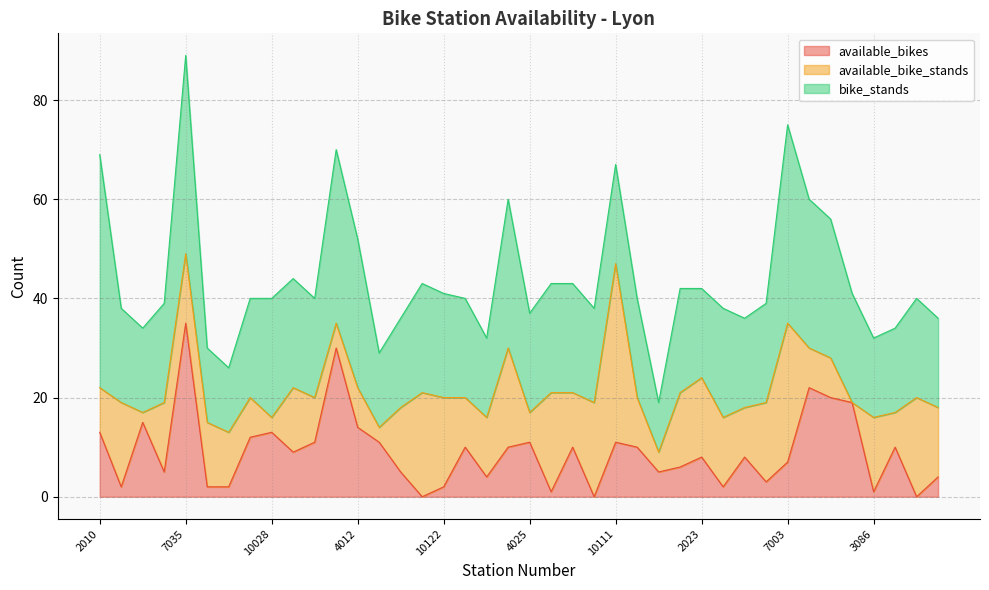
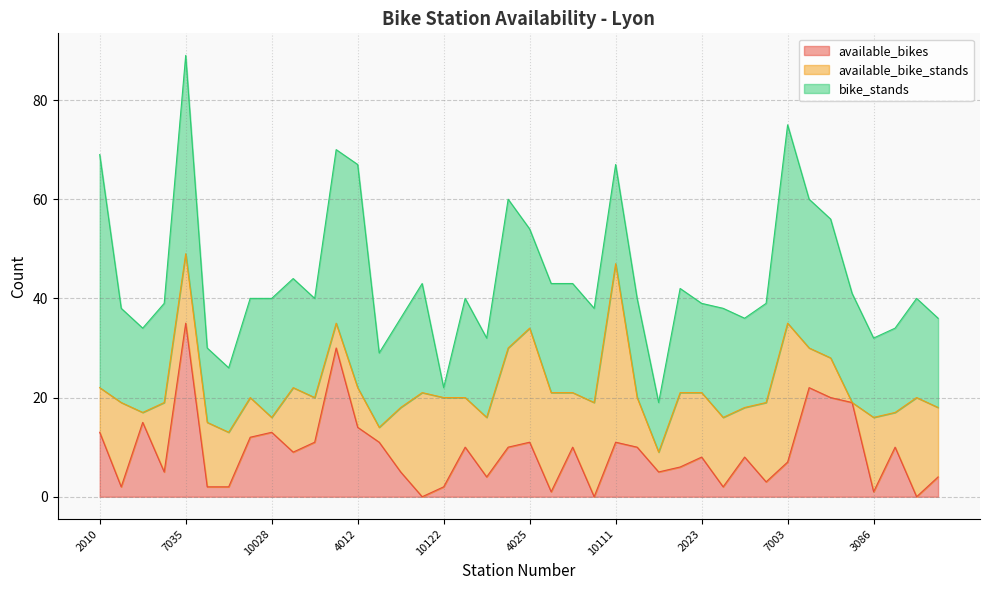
bike_stands, 4012: 30 -> 45
bike_stands, 10122: 21 -> 2
available_bike_stands, 4025: 6 -> 23
available_bike_stands, 2023: 16 -> 13
